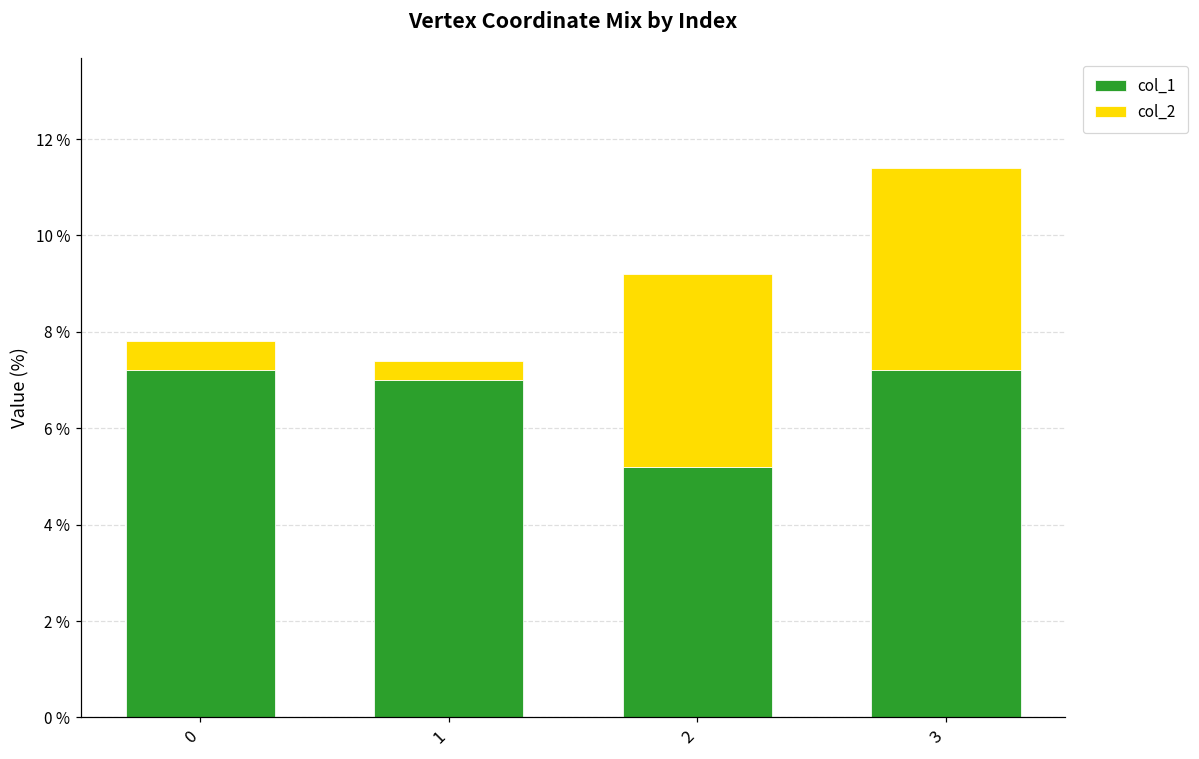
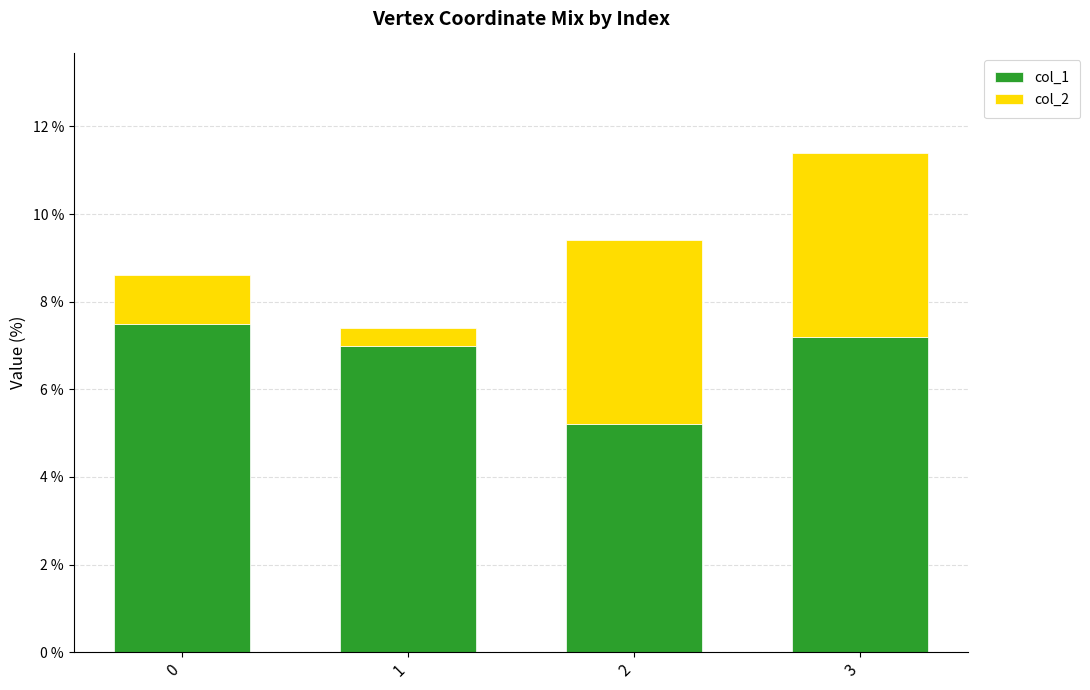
col_1, 0: 7.2 % -> 7.5 %
col_2, 0: 0.6 % -> 1.1 %
col_2, 2: 4.0 % -> 4.2 %
